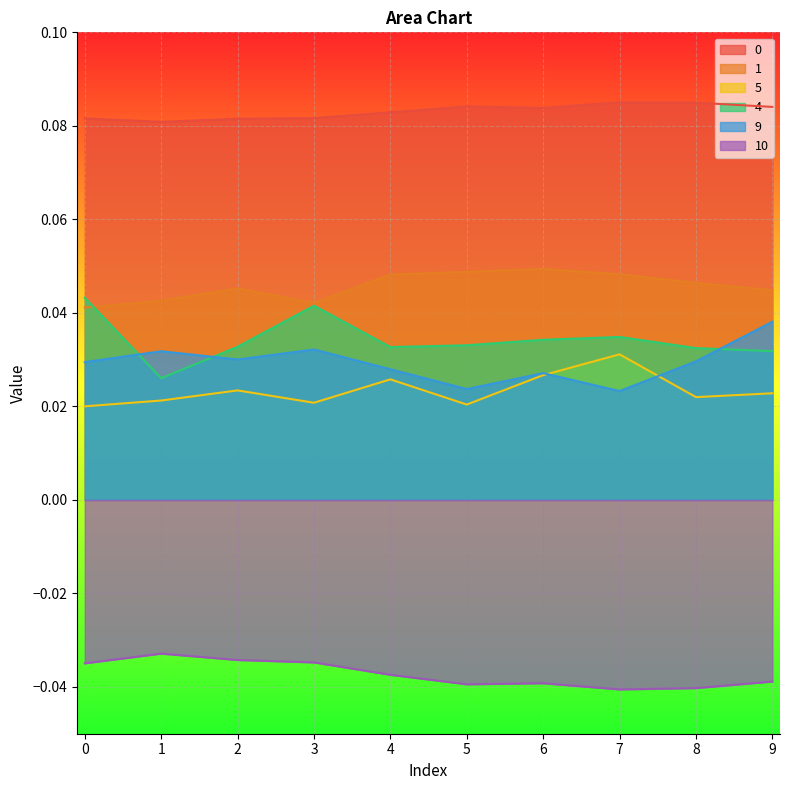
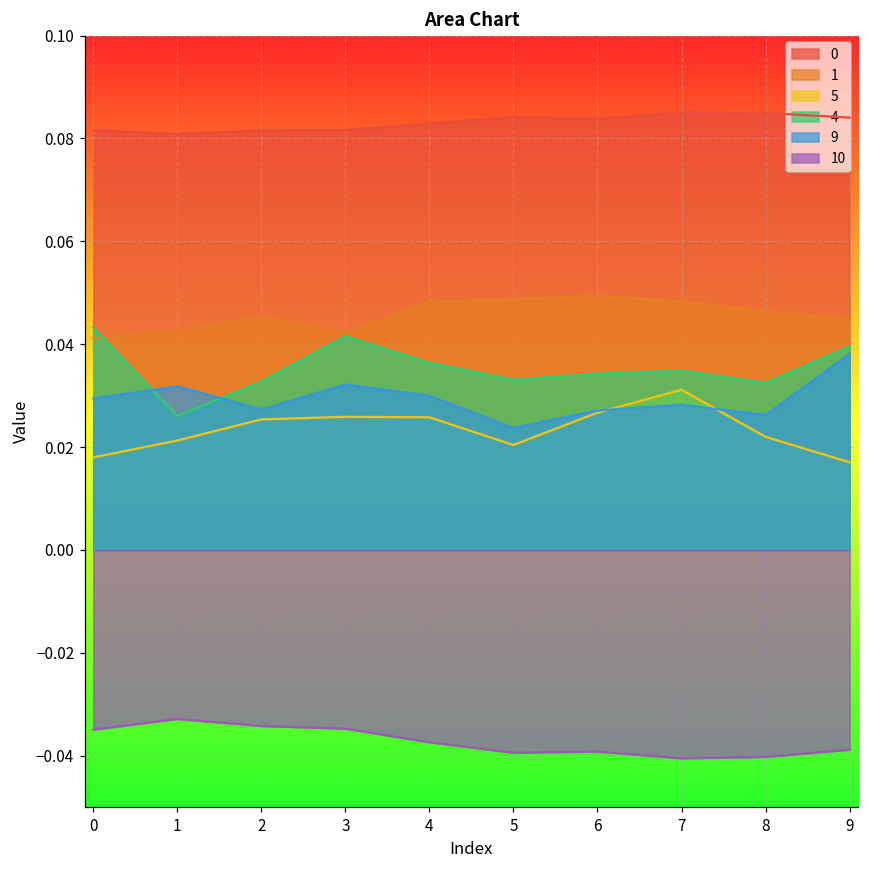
5, 0: 0.020 -> 0.018
5, 2: 0.023 -> 0.025
9, 2: 0.030 -> 0.027
5, 3: 0.021 -> 0.026
4, 4: 0.033 -> 0.036
9, 4: 0.028 -> 0.030
9, 7: 0.023 -> 0.028
9, 8: 0.030 -> 0.026
5, 9: 0.023 -> 0.017
4, 9: 0.032 -> 0.040
